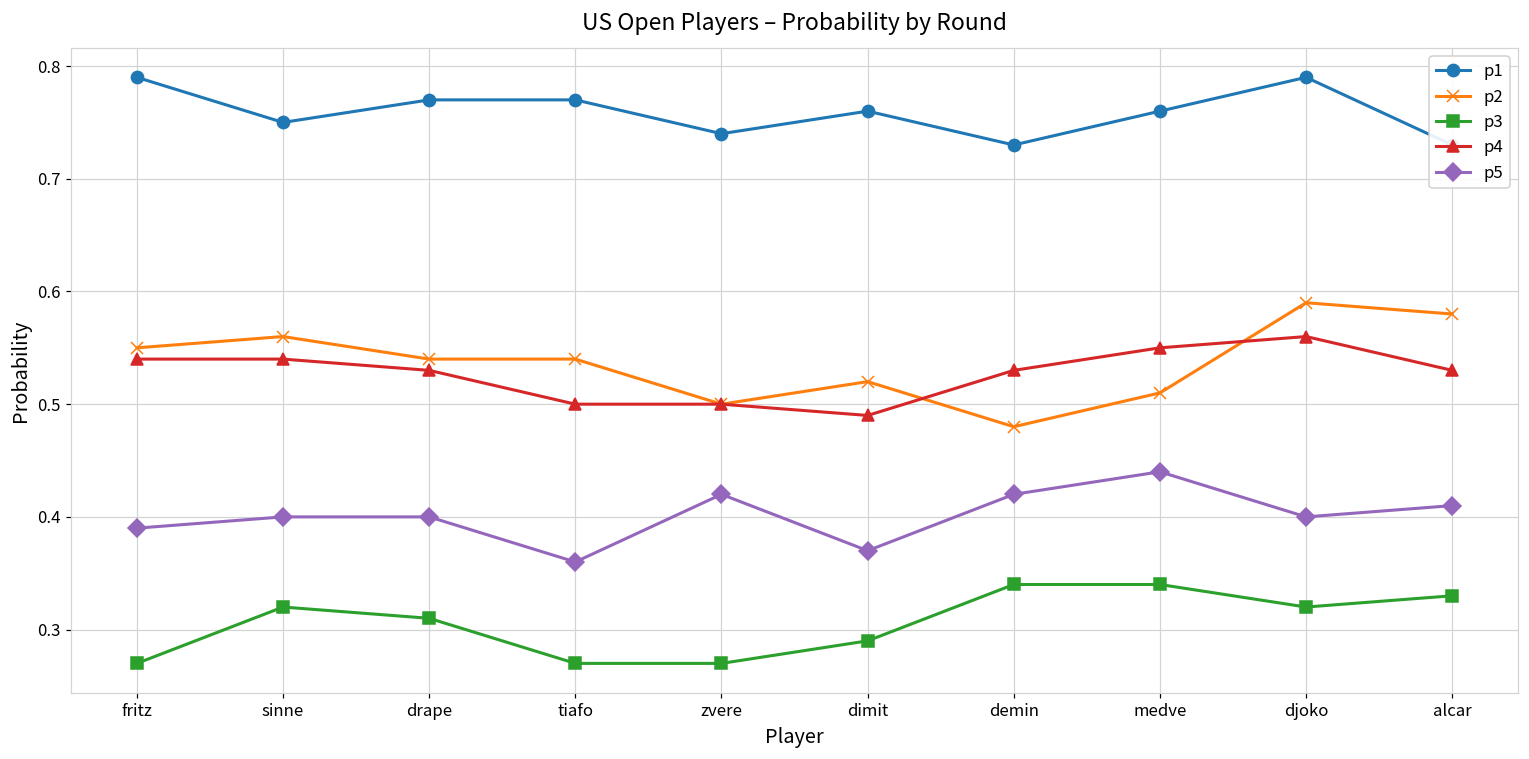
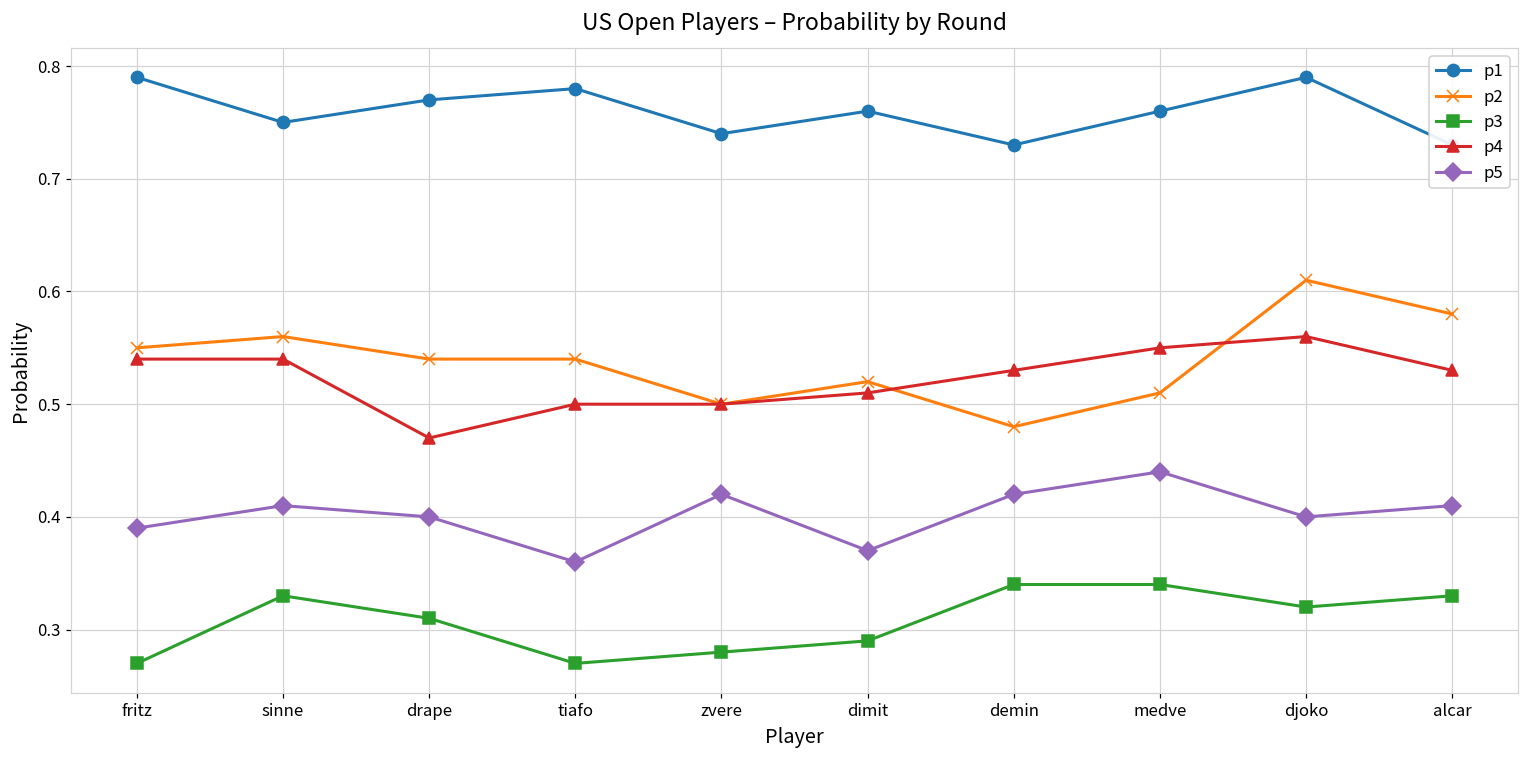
p3, sinne: 0.32 -> 0.33
p5, sinne: 0.40 -> 0.41
p4, drape: 0.53 -> 0.47
p1, tiafo: 0.77 -> 0.78
p3, zvere: 0.27 -> 0.28
p4, dimit: 0.49 -> 0.51
p2, djoko: 0.59 -> 0.61
